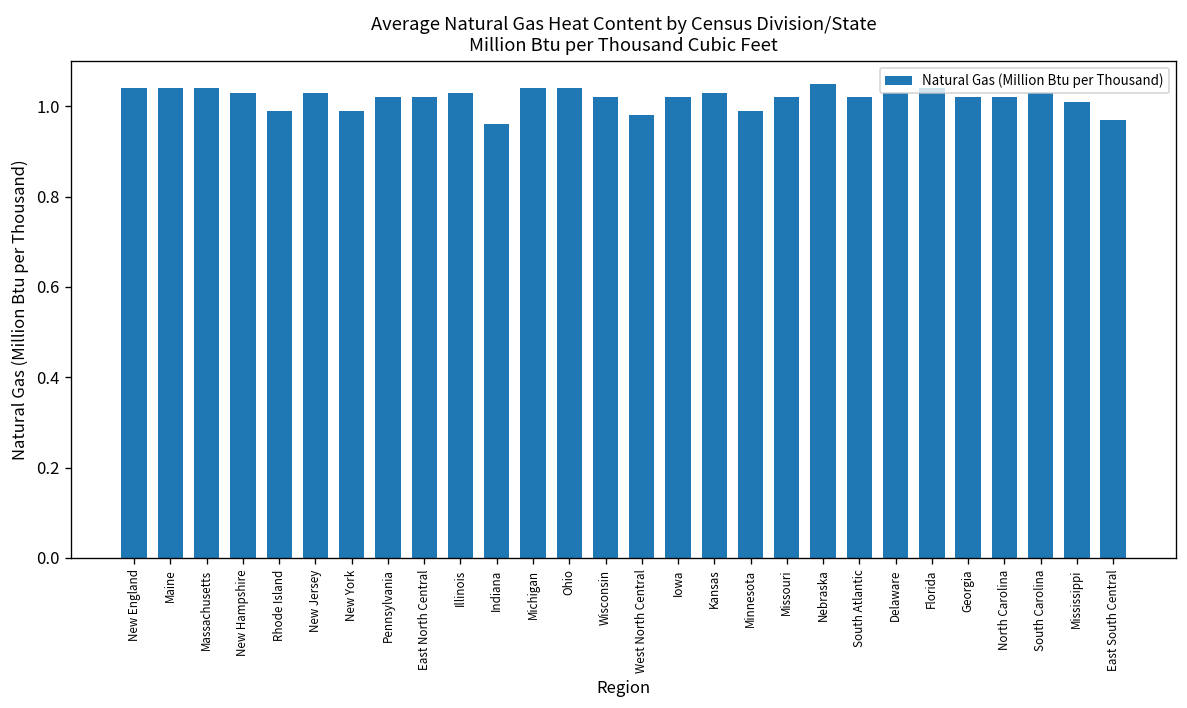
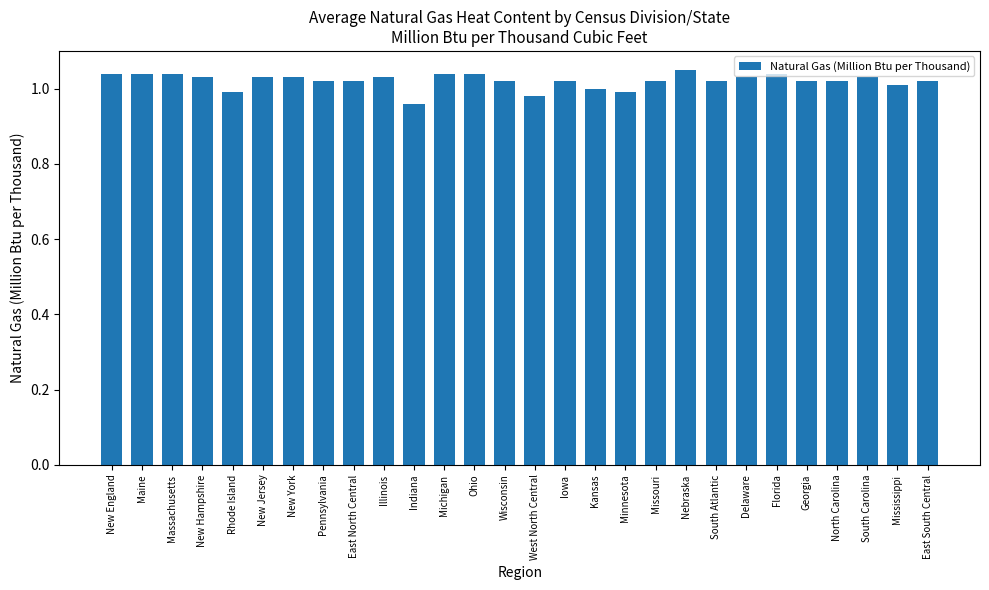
New York: 0.99 -> 1.03
Kansas: 1.03 -> 1.00
East South Central: 0.97 -> 1.02
